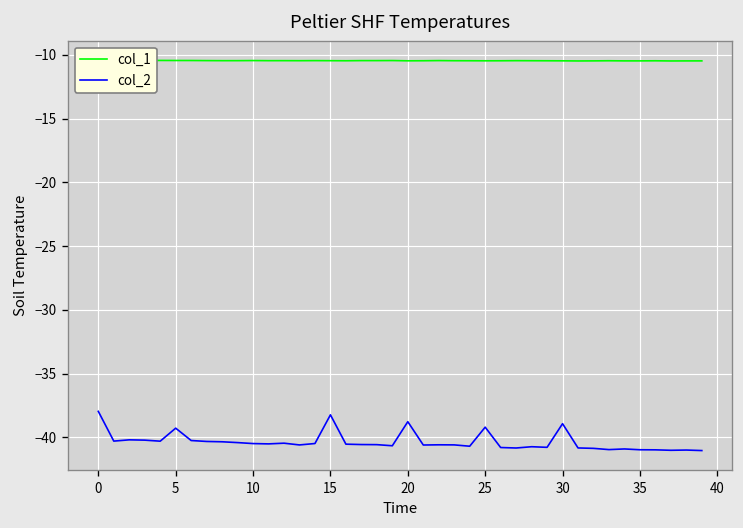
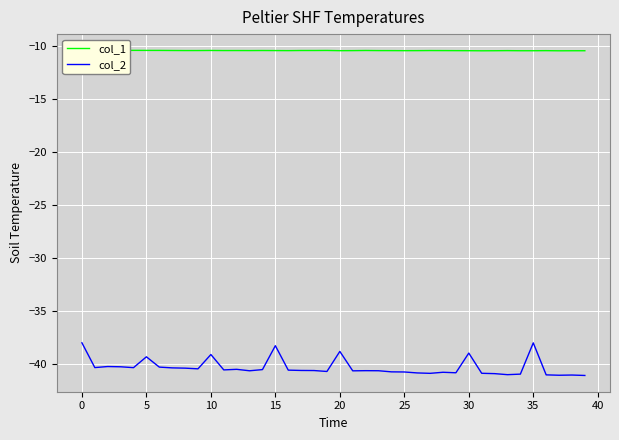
col_2, 10: -40.5 -> -39.1
col_2, 25: -39.2 -> -40.7
col_2, 35: -41.0 -> -38.0
